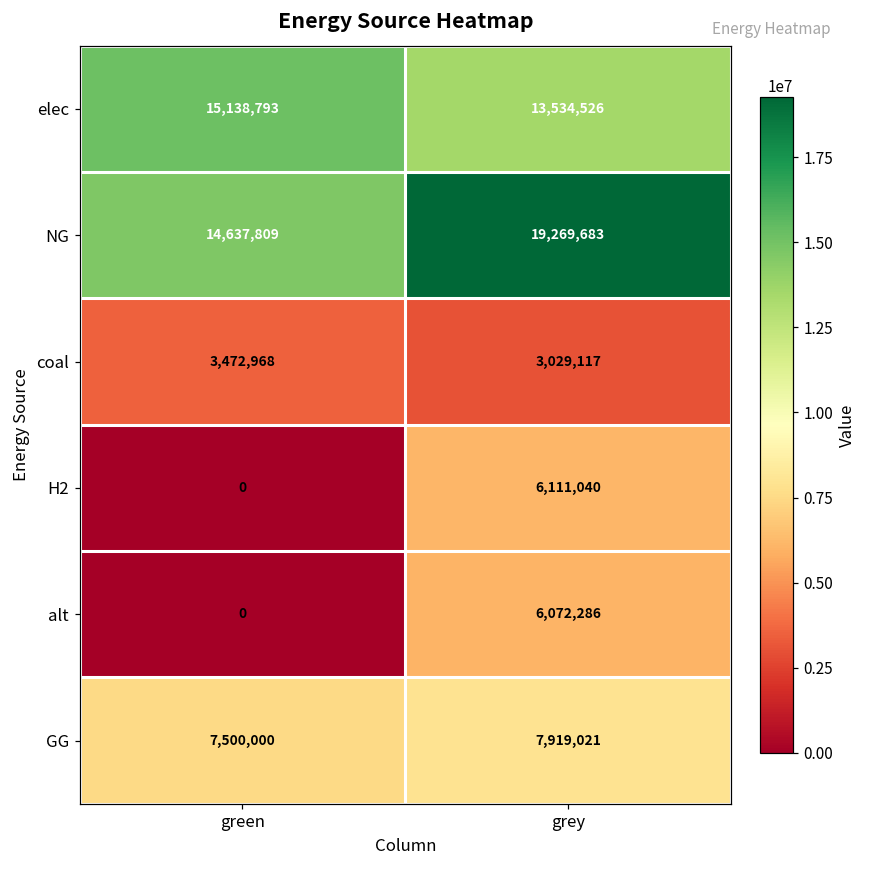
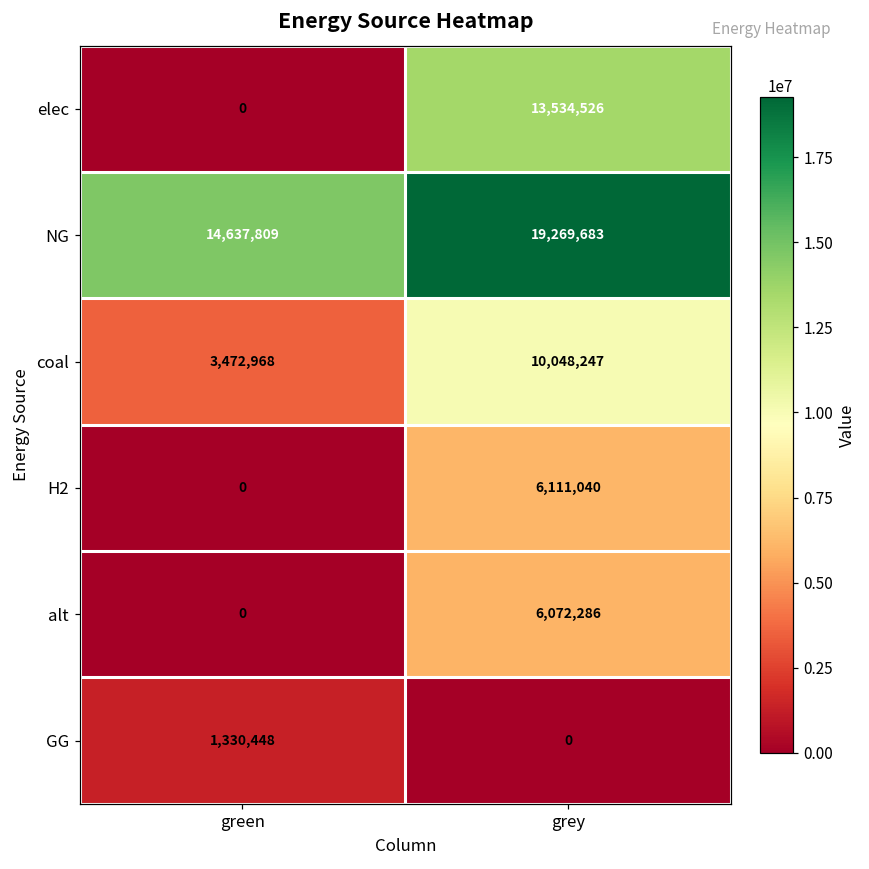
elec, green: 15,138,793 -> 0
coal, grey: 3,029,117 -> 10,048,247
GG, green: 7,500,000 -> 1,330,448
GG, grey: 7,919,021 -> 0
